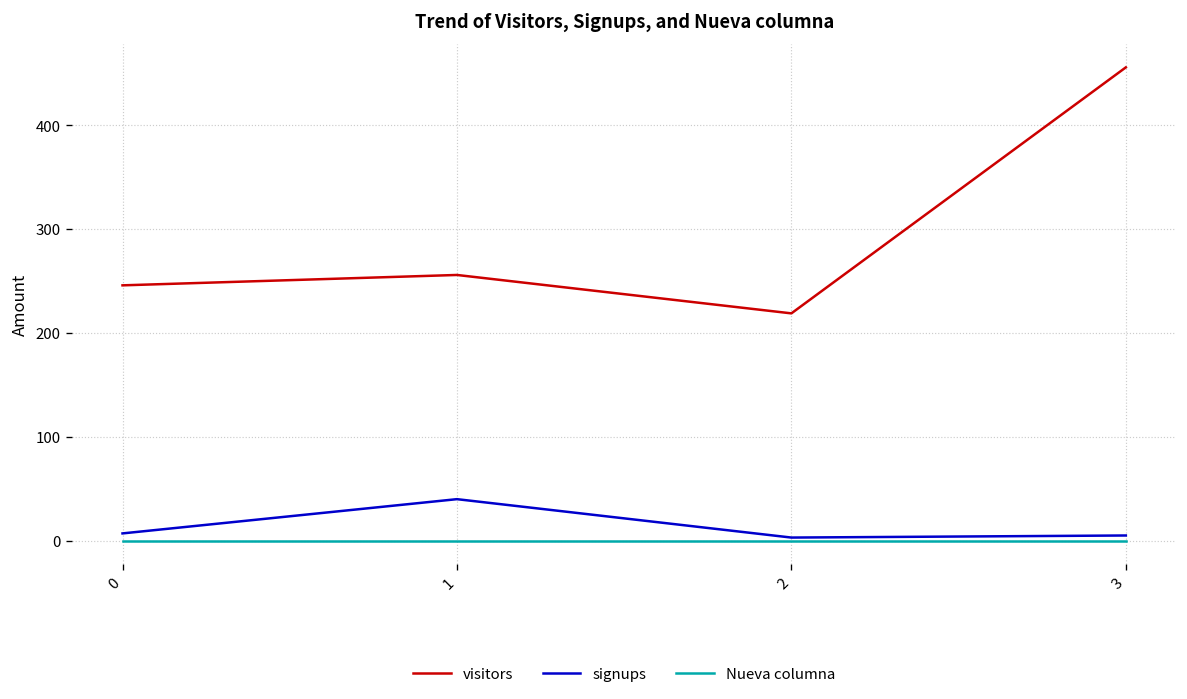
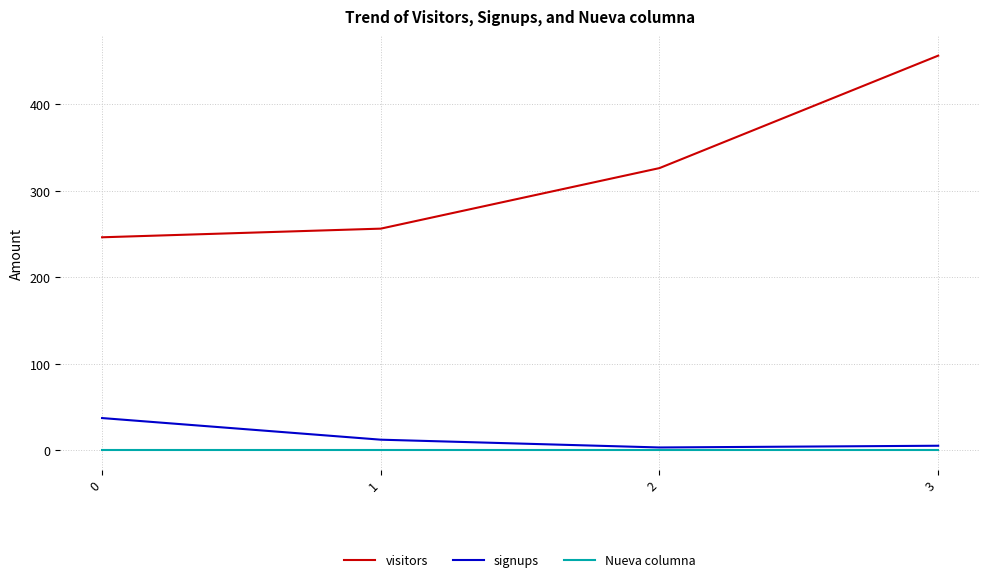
signups, 0: 10 -> 40
signups, 1: 40 -> 10
visitors, 2: 220 -> 330
